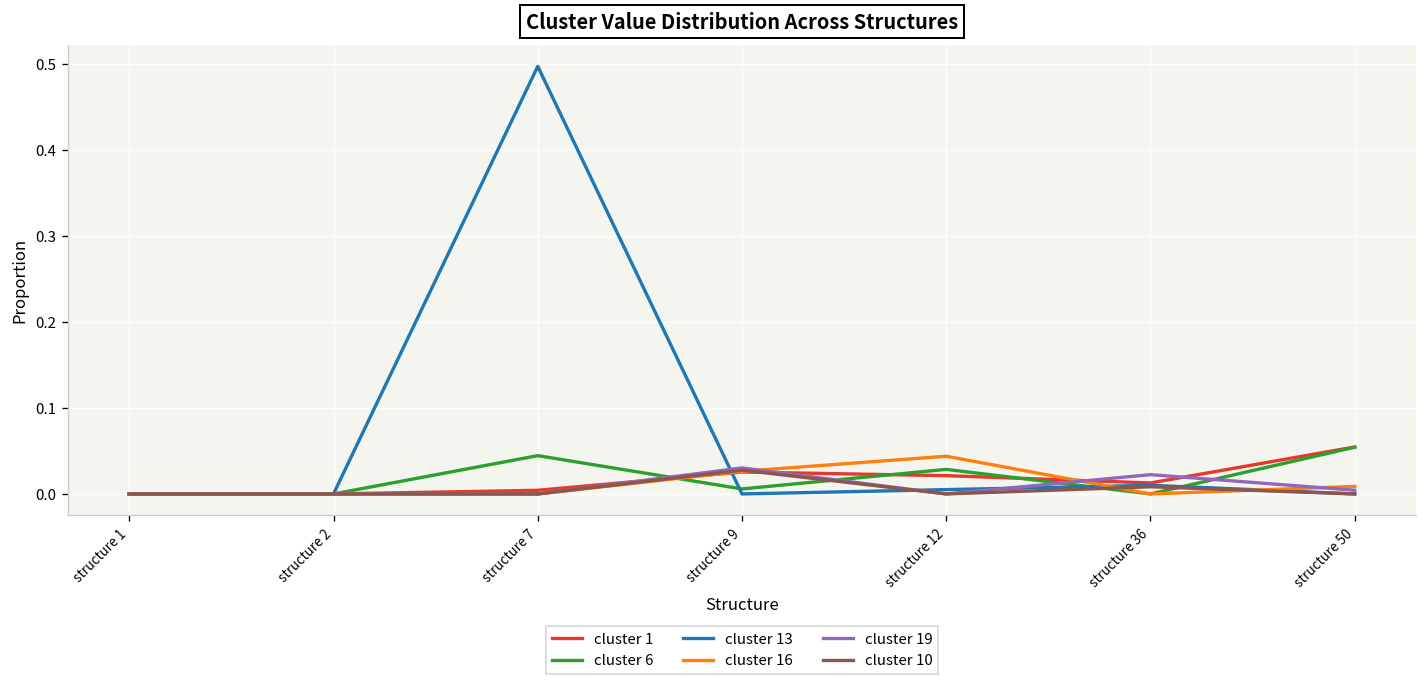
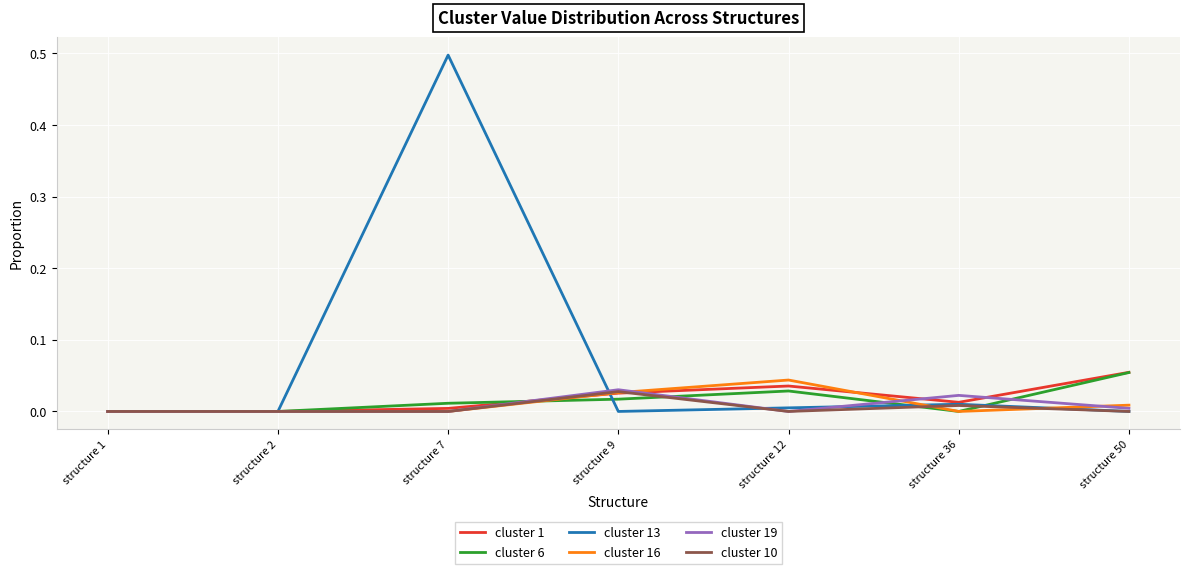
cluster 6, structure 7: 0.04 -> 0.01
cluster 6, structure 9: 0.01 -> 0.02
cluster 1, structure 12: 0.02 -> 0.04
